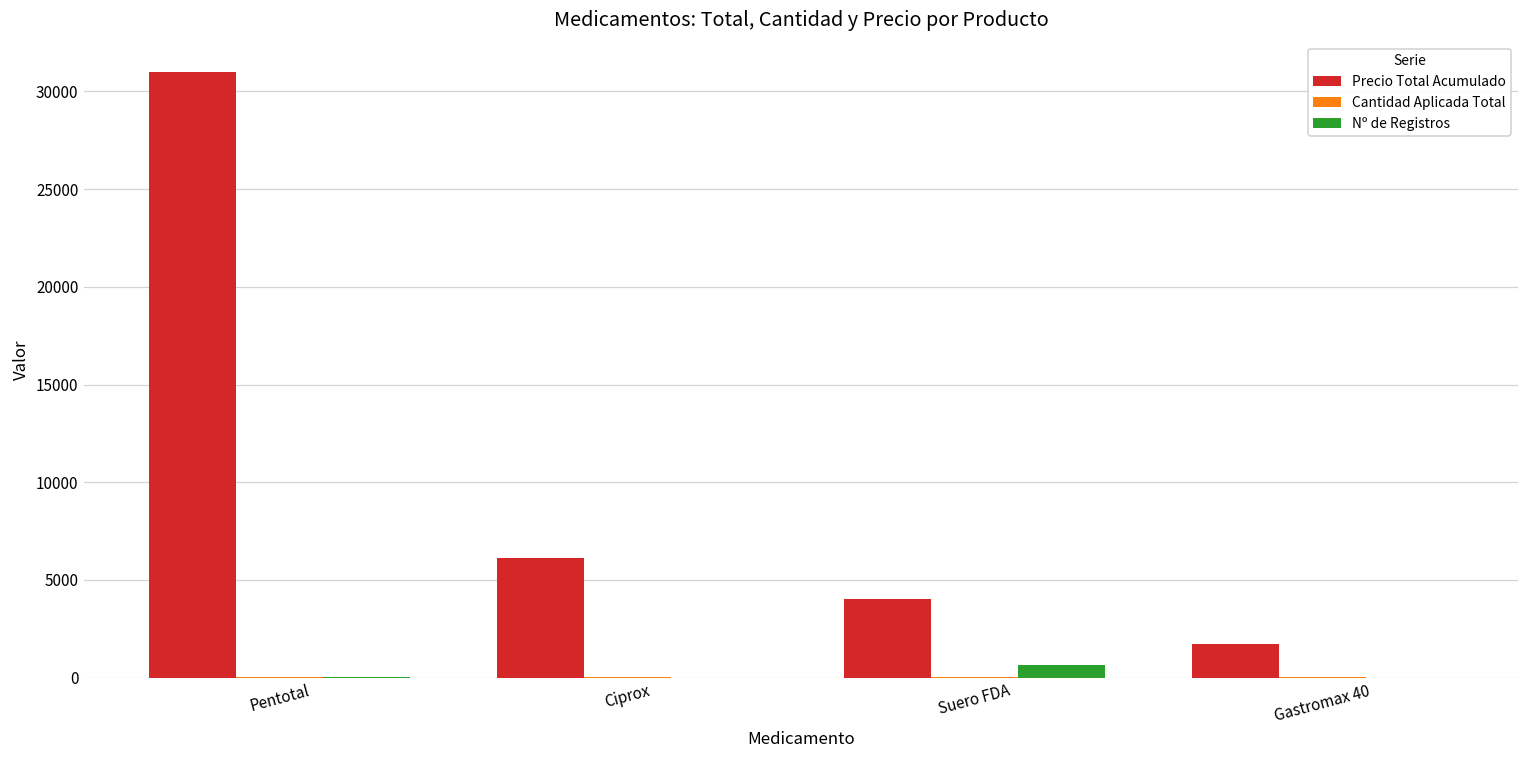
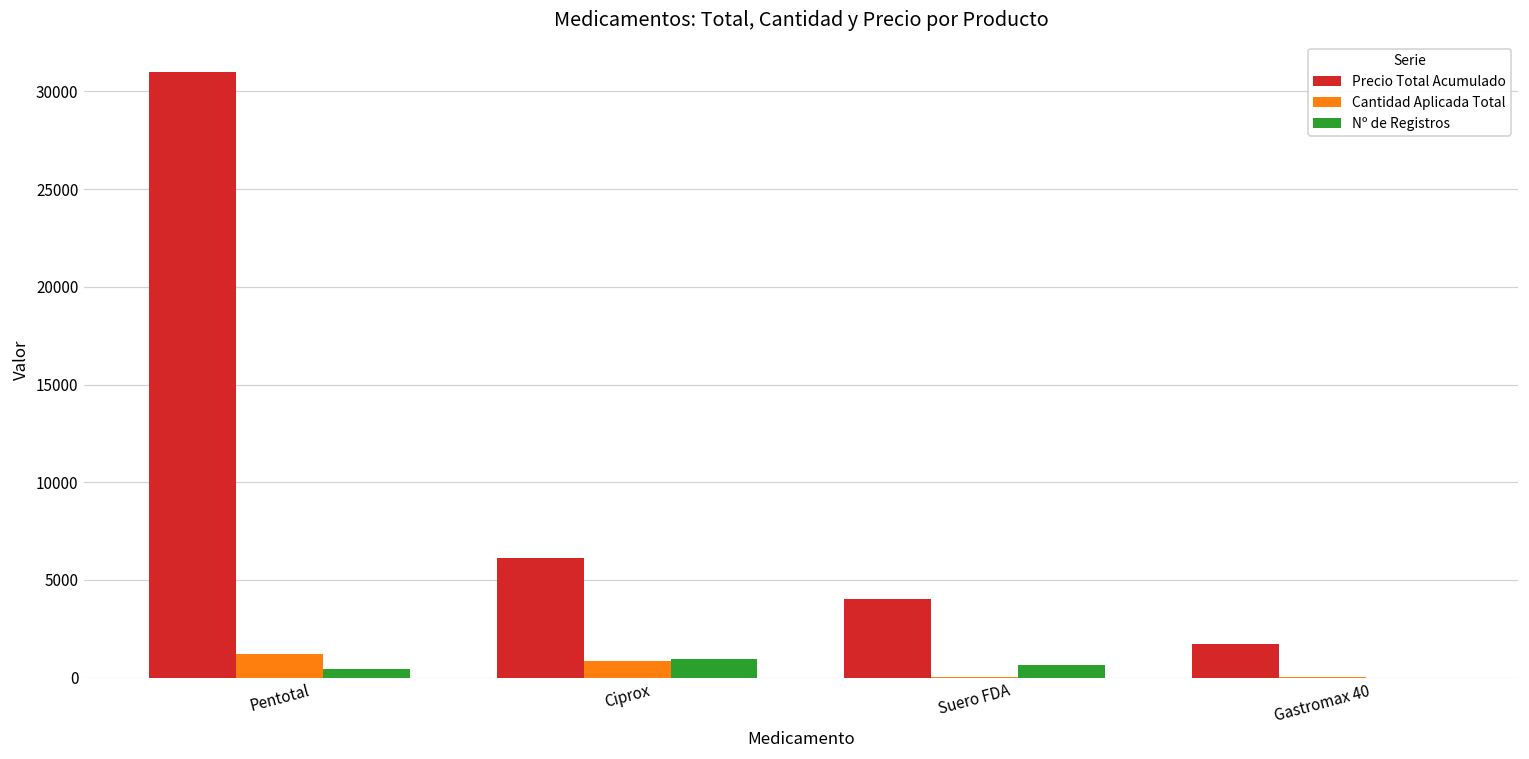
Cantidad Aplicada Total, Pentotal: 0 -> 1200
Nº de Registros, Pentotal: 0 -> 500
Cantidad Aplicada Total, Ciprox: 0 -> 800
Nº de Registros, Ciprox: 0 -> 900
